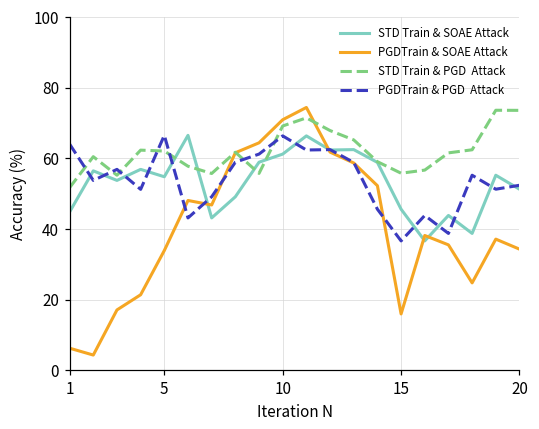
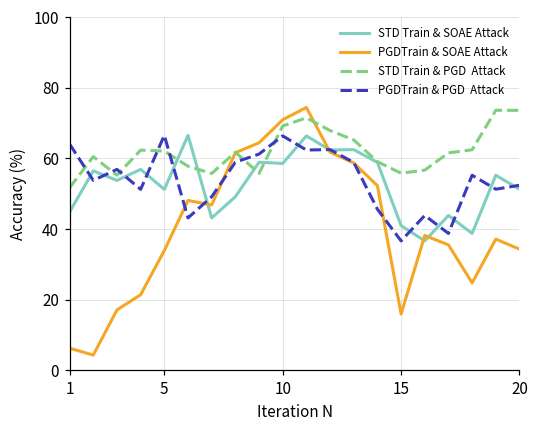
STD Train & SOAE Attack, 5: 55 -> 51
STD Train & SOAE Attack, 10: 61 -> 59
STD Train & SOAE Attack, 15: 46 -> 41
